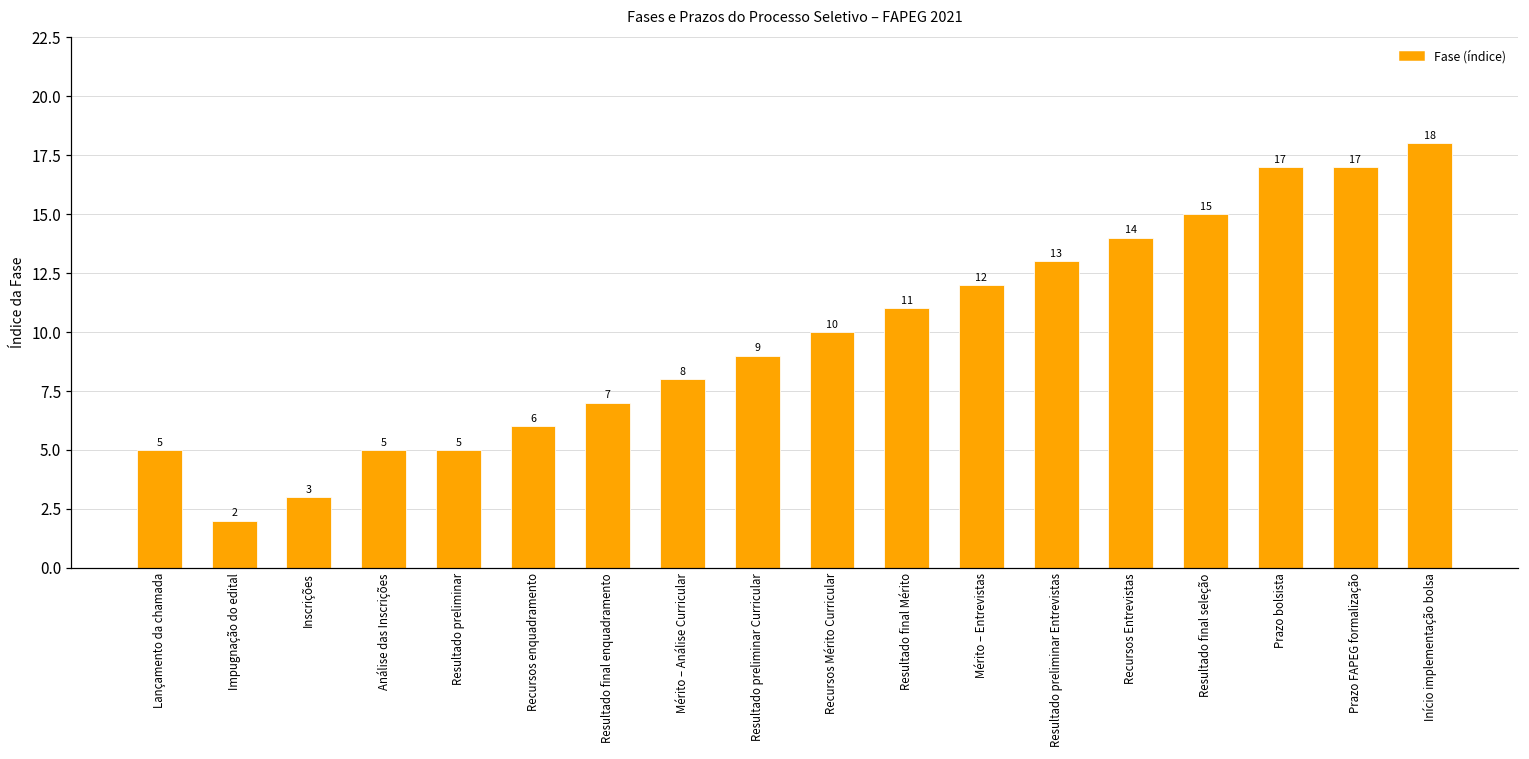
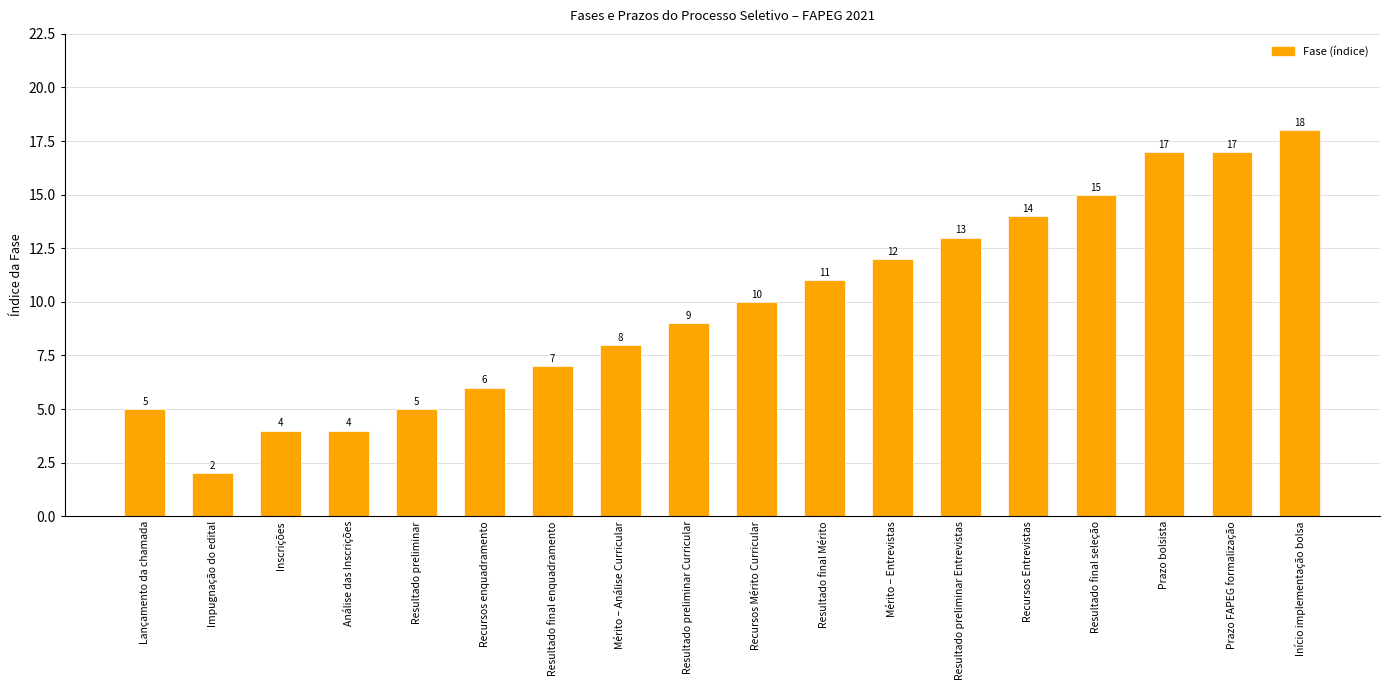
Inscrições: 3 -> 4
Análise das Inscrições: 5 -> 4
